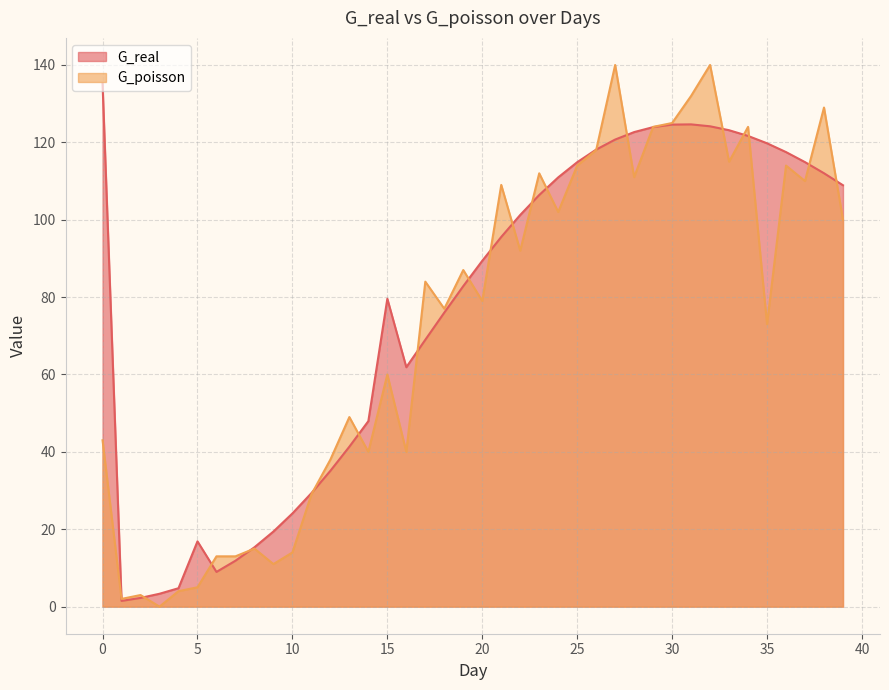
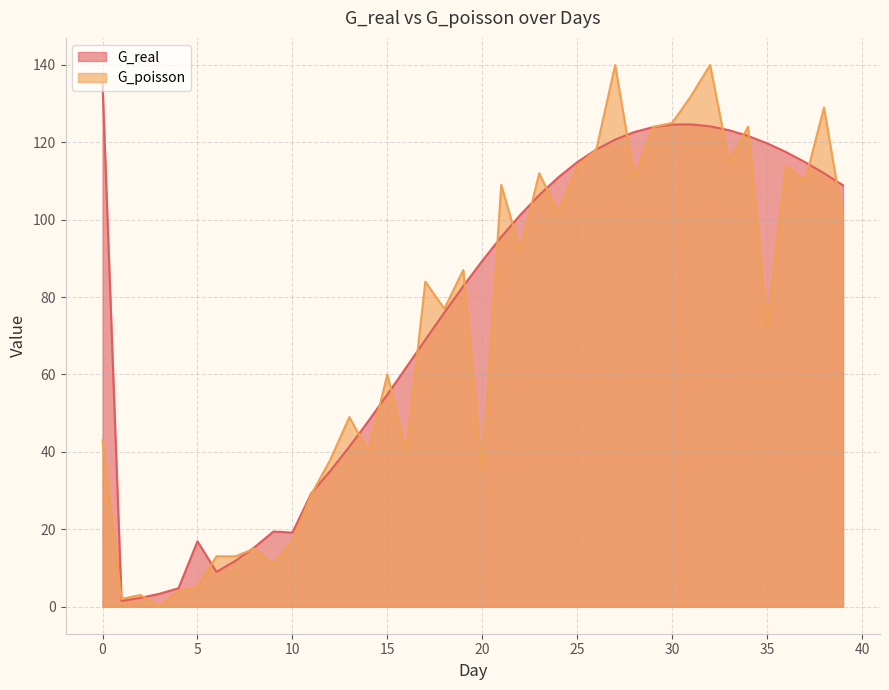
G_real, 10: 24 -> 19
G_poisson, 10: 14 -> 17
G_real, 15: 80 -> 55
G_poisson, 20: 79 -> 35
